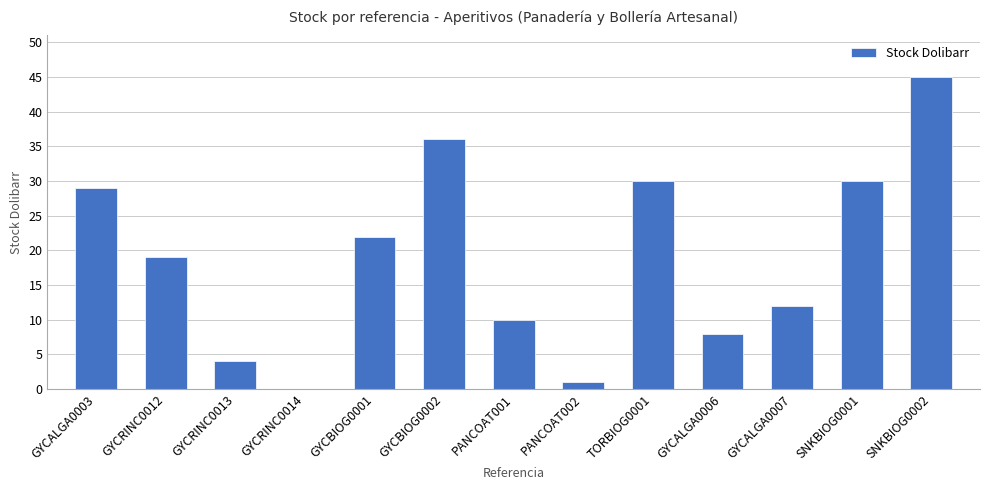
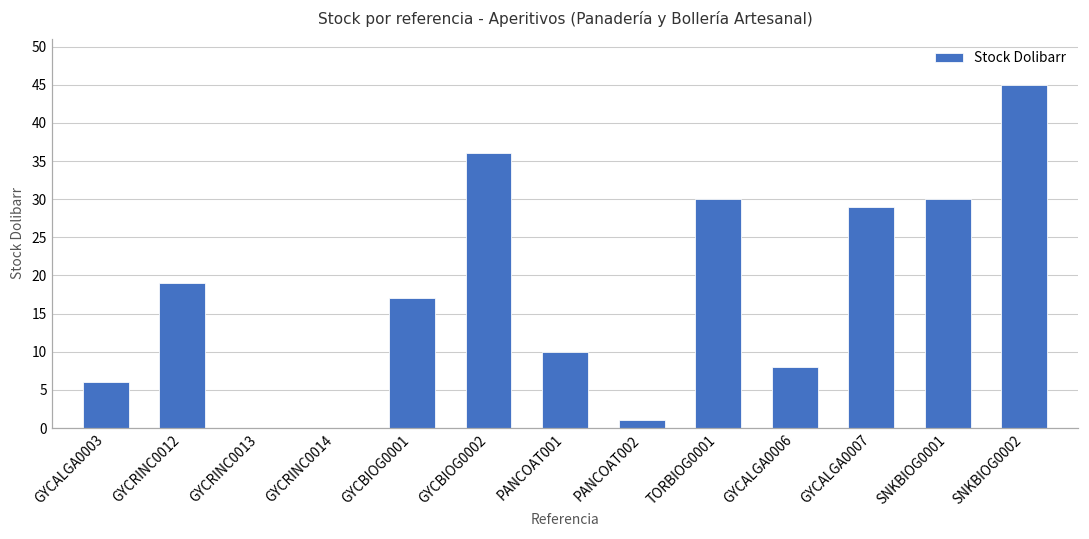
GYCALGA0003: 29 -> 6
GYCRINC0013: 4 -> 0
GYCBIOG0001: 22 -> 17
GYCALGA0007: 12 -> 29
